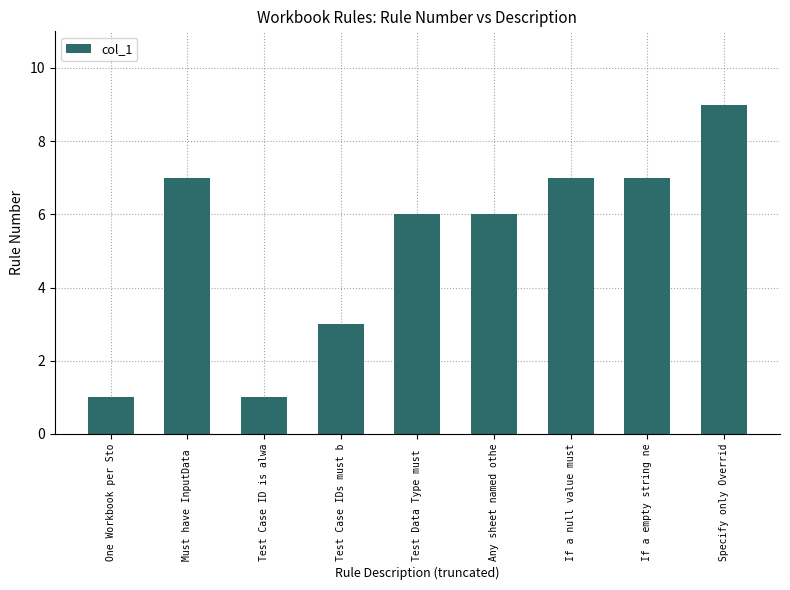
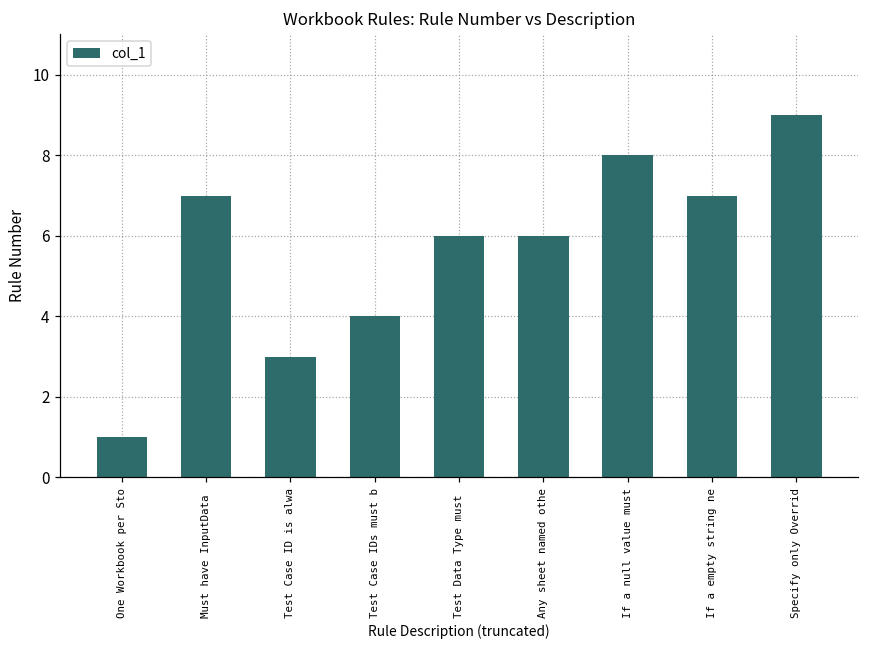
Test Case ID is alwa: 1 -> 3
Test Case IDs must b: 3 -> 4
If a null value must: 7 -> 8
